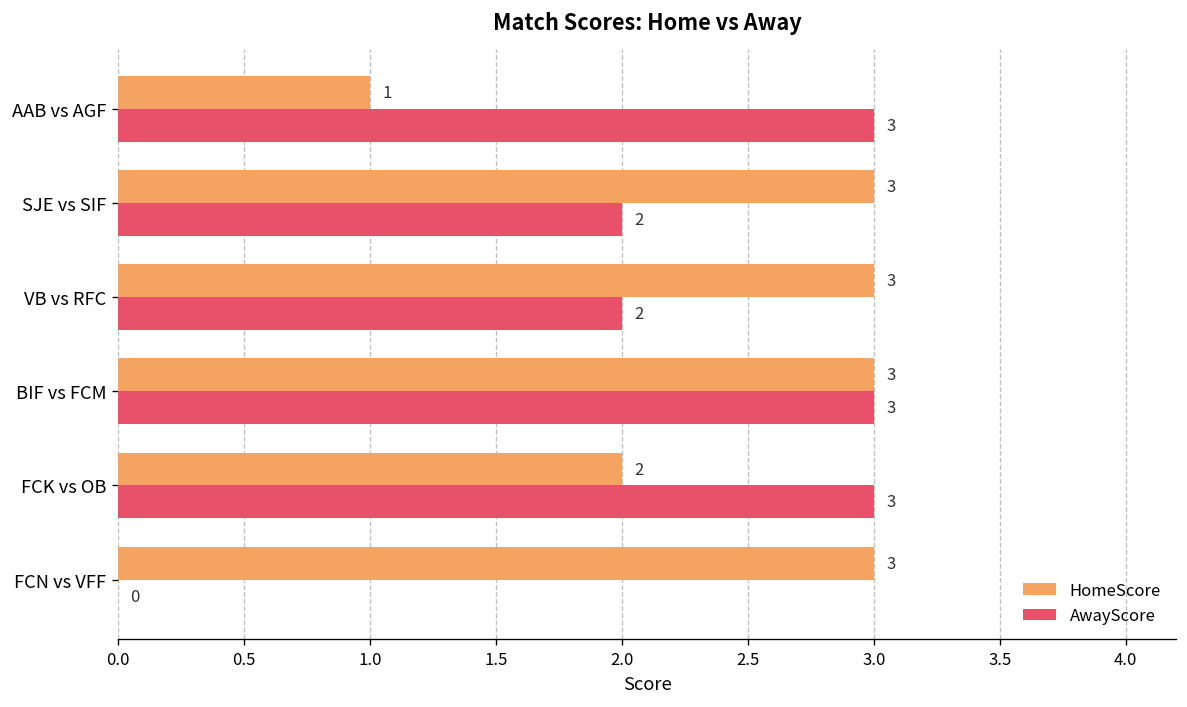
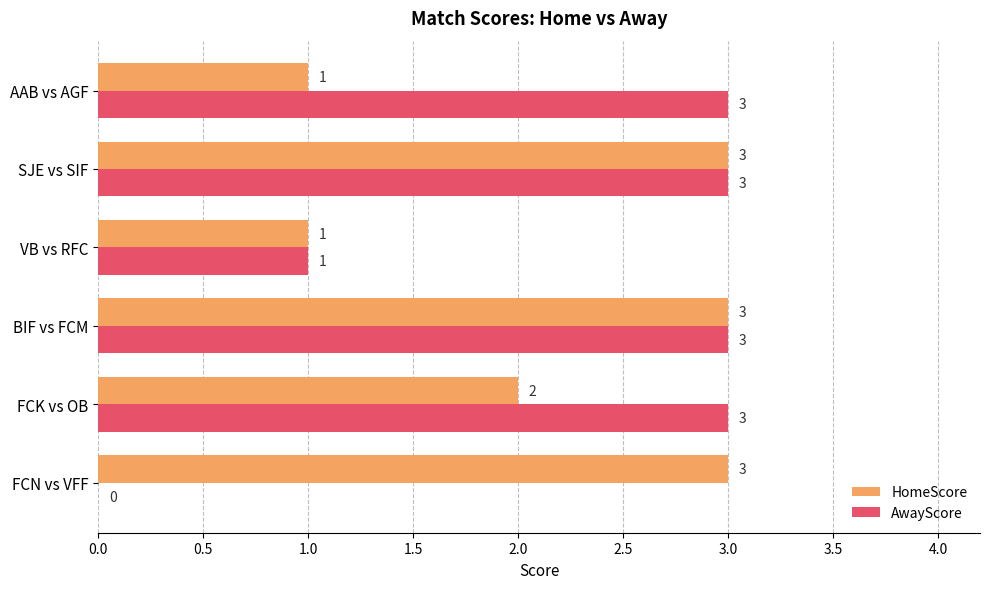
AwayScore, SJE vs SIF: 2 -> 3
HomeScore, VB vs RFC: 3 -> 1
AwayScore, VB vs RFC: 2 -> 1
